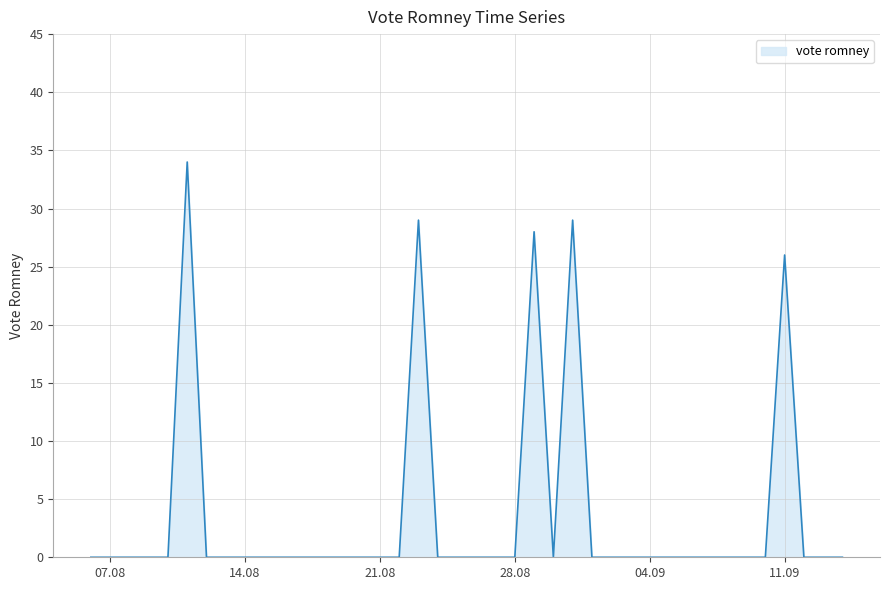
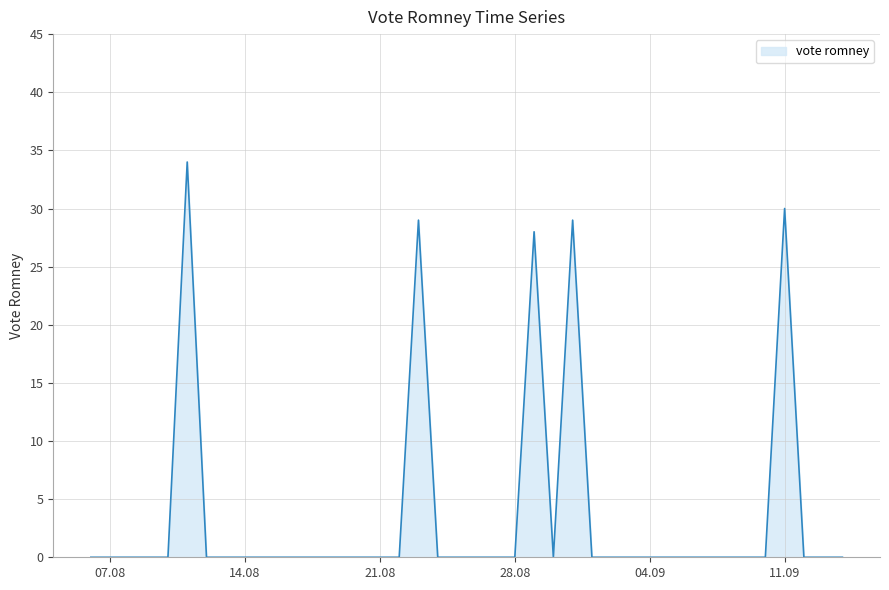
11.09: 26 -> 30
